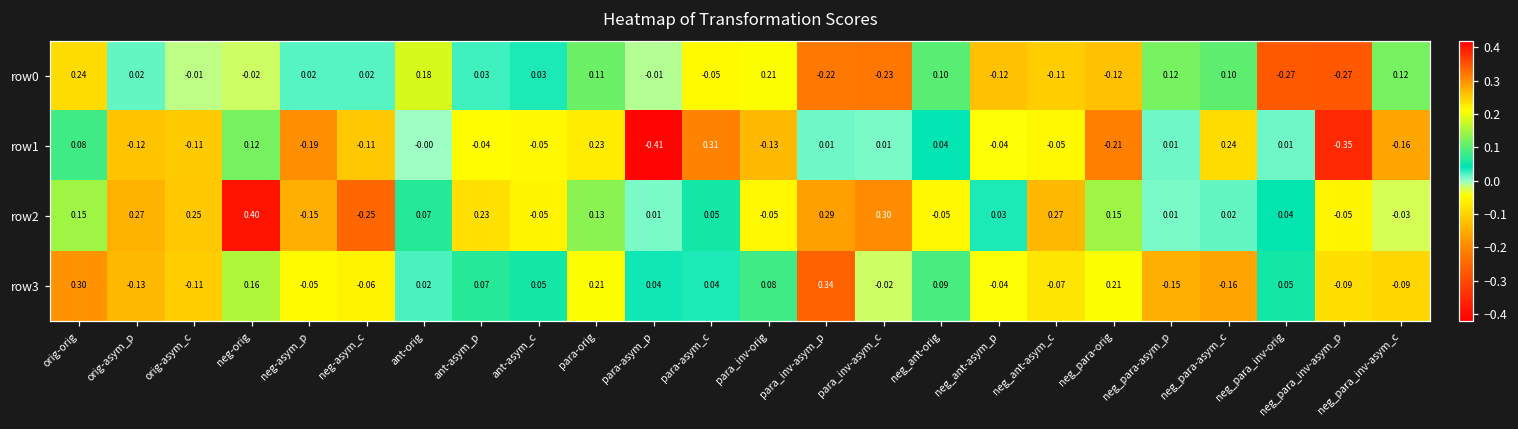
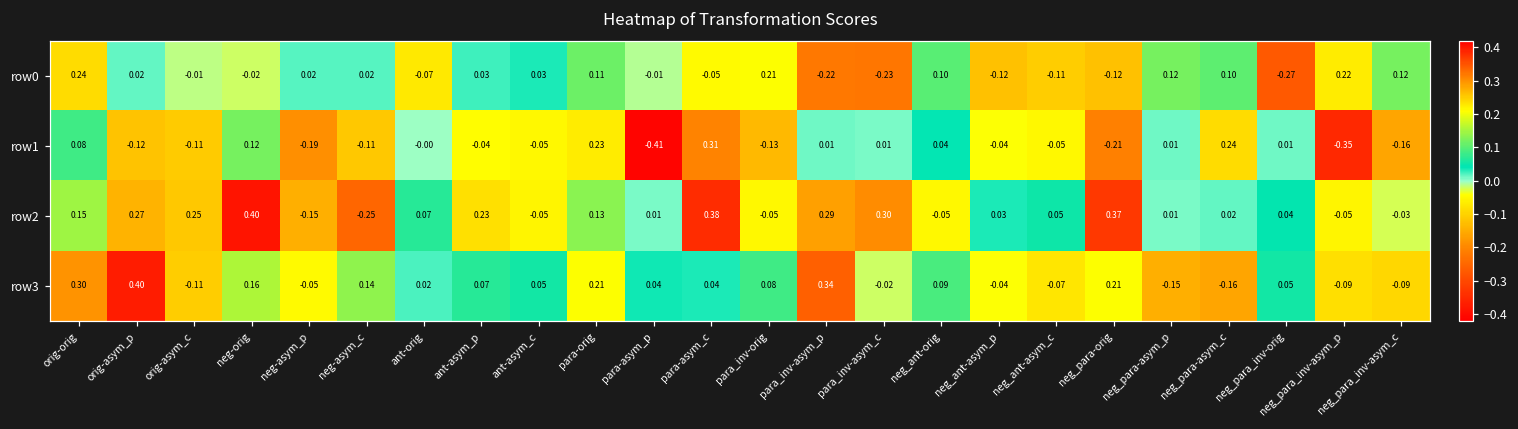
row0, ant-orig: 0.18 -> -0.07
row0, neg_para_inv-asym_p: -0.27 -> 0.22
row2, para-asym_c: 0.05 -> 0.38
row2, neg_ant-asym_c: 0.27 -> 0.05
row2, neg_para-orig: 0.15 -> 0.37
row3, orig-asym_p: -0.13 -> 0.40
row3, neg-asym_c: -0.06 -> 0.14
